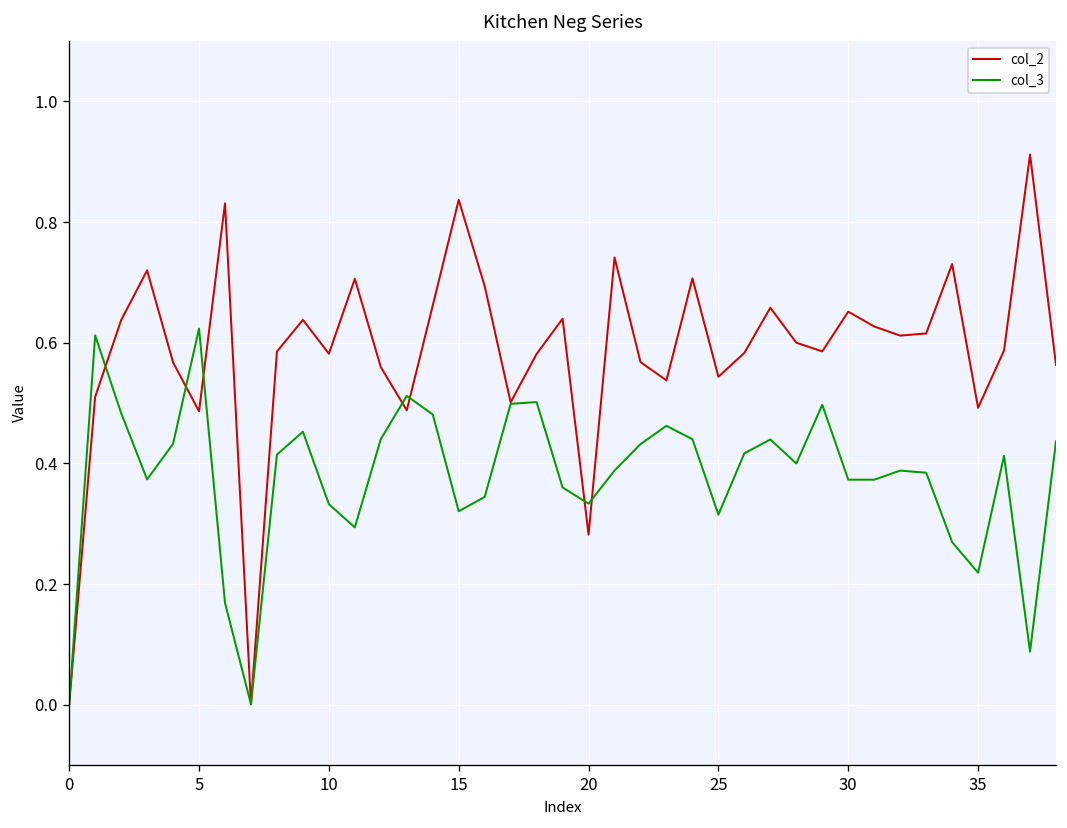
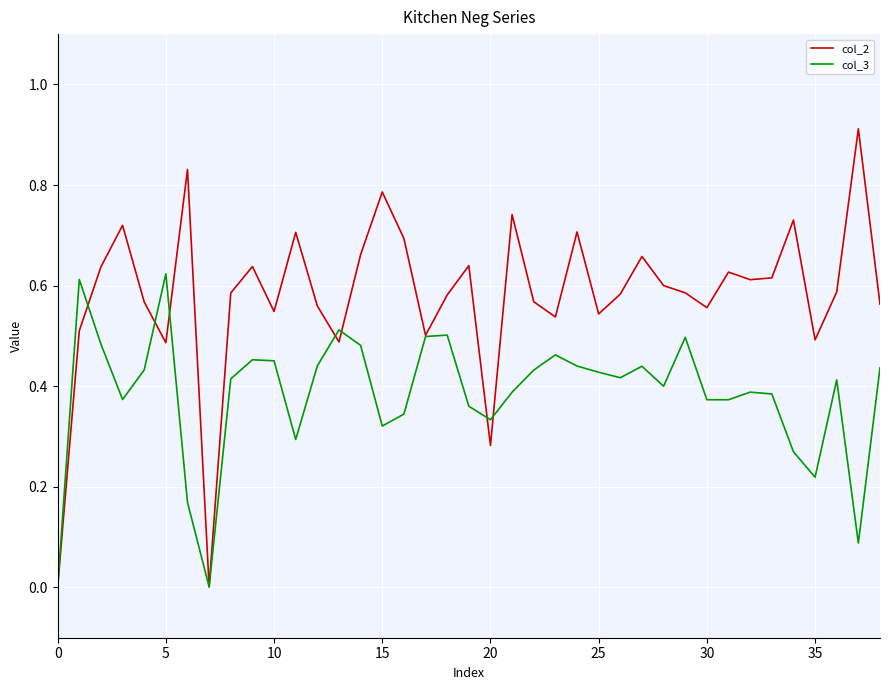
col_2, 10: 0.58 -> 0.55
col_3, 10: 0.33 -> 0.45
col_2, 15: 0.84 -> 0.79
col_3, 25: 0.32 -> 0.43
col_2, 30: 0.65 -> 0.56
